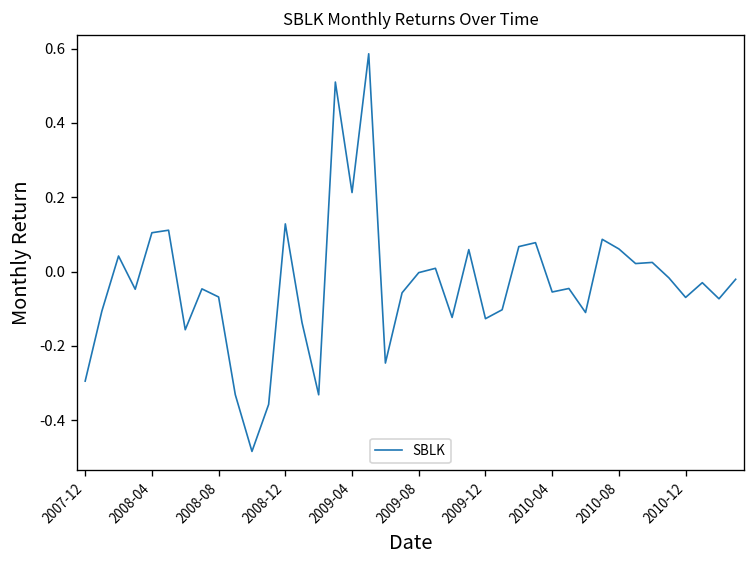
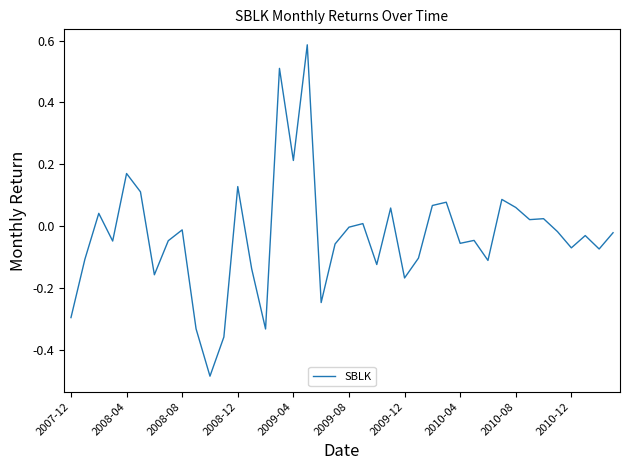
2008-04: 0.10 -> 0.17
2008-08: -0.07 -> -0.01
2009-12: -0.13 -> -0.17
